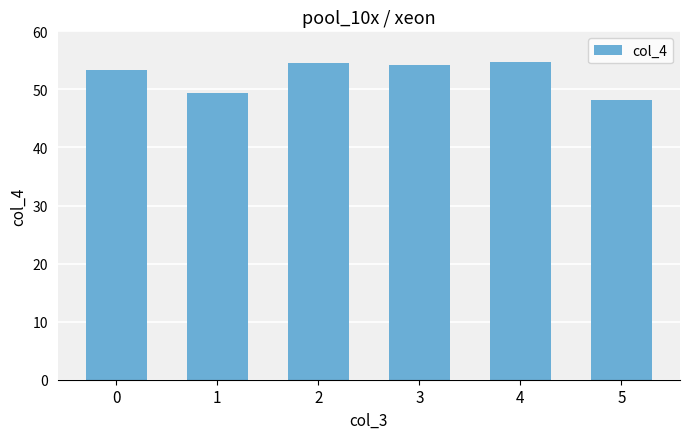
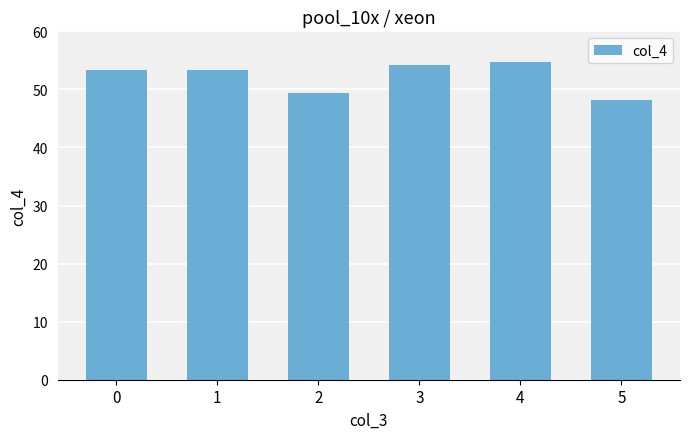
1: 49 -> 53
2: 54 -> 49
